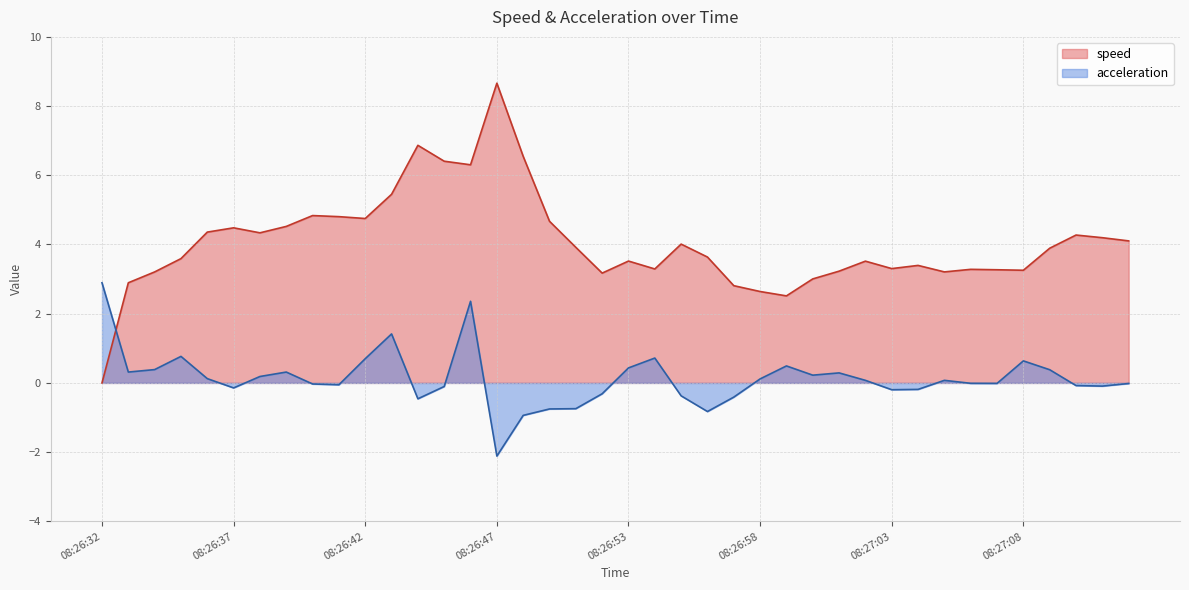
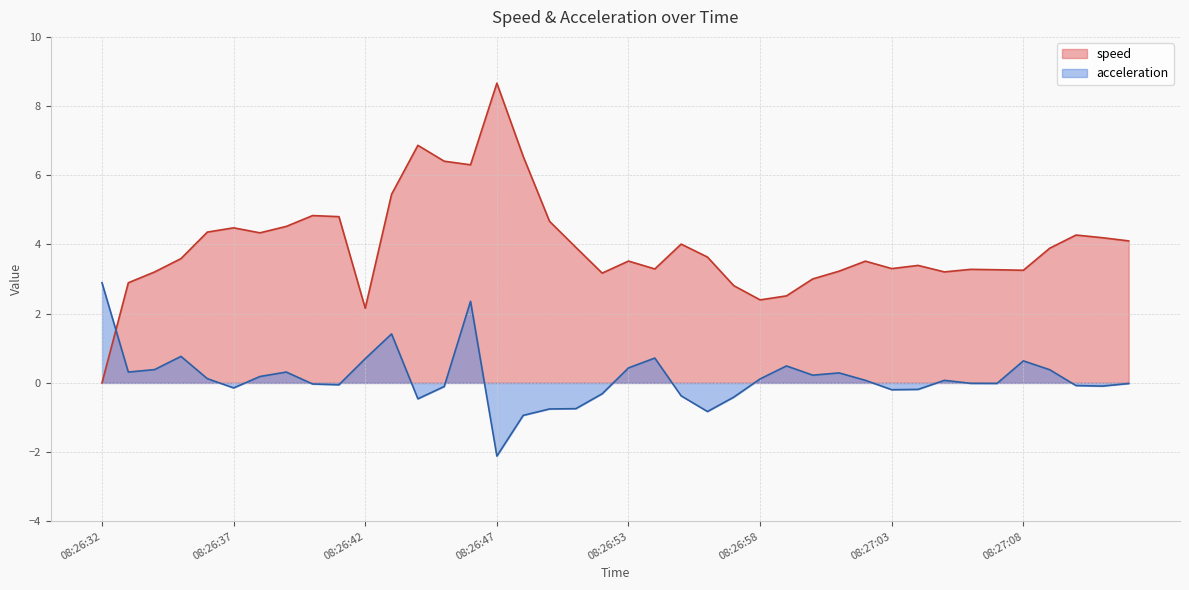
speed, 08:26:42: 4.8 -> 2.2
speed, 08:26:58: 2.6 -> 2.4
